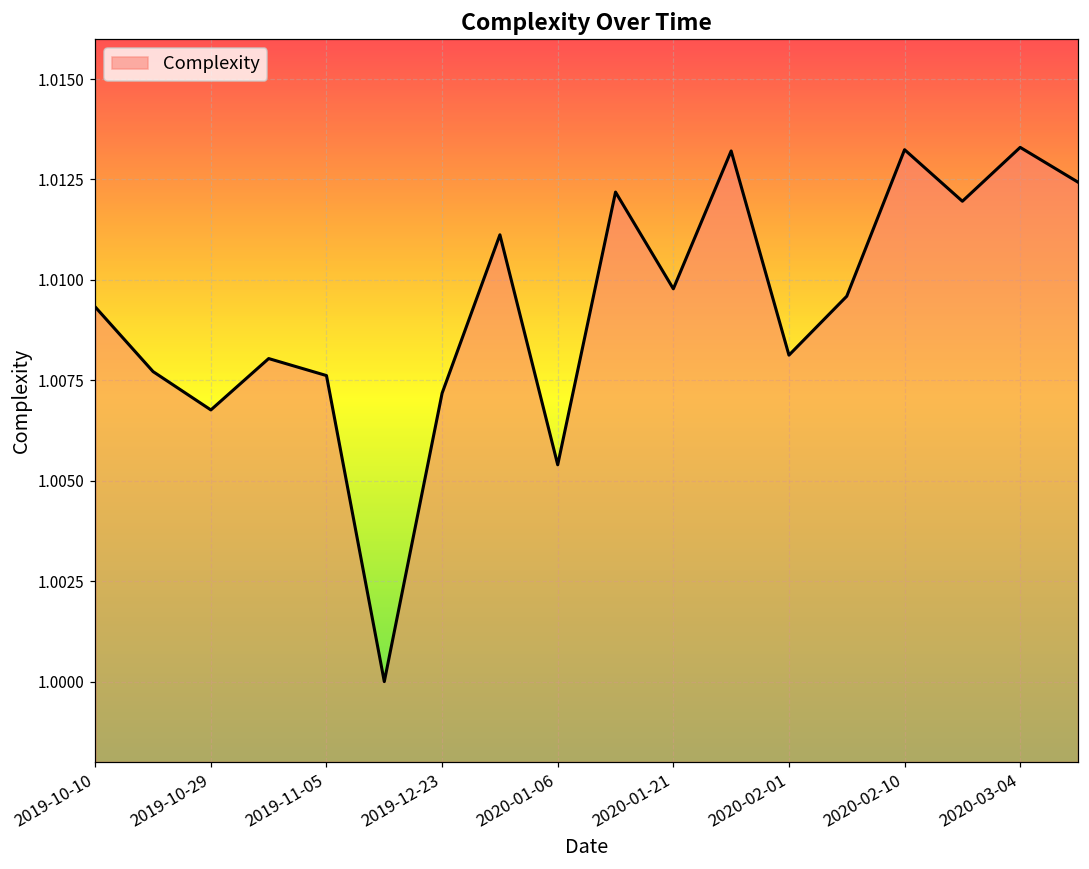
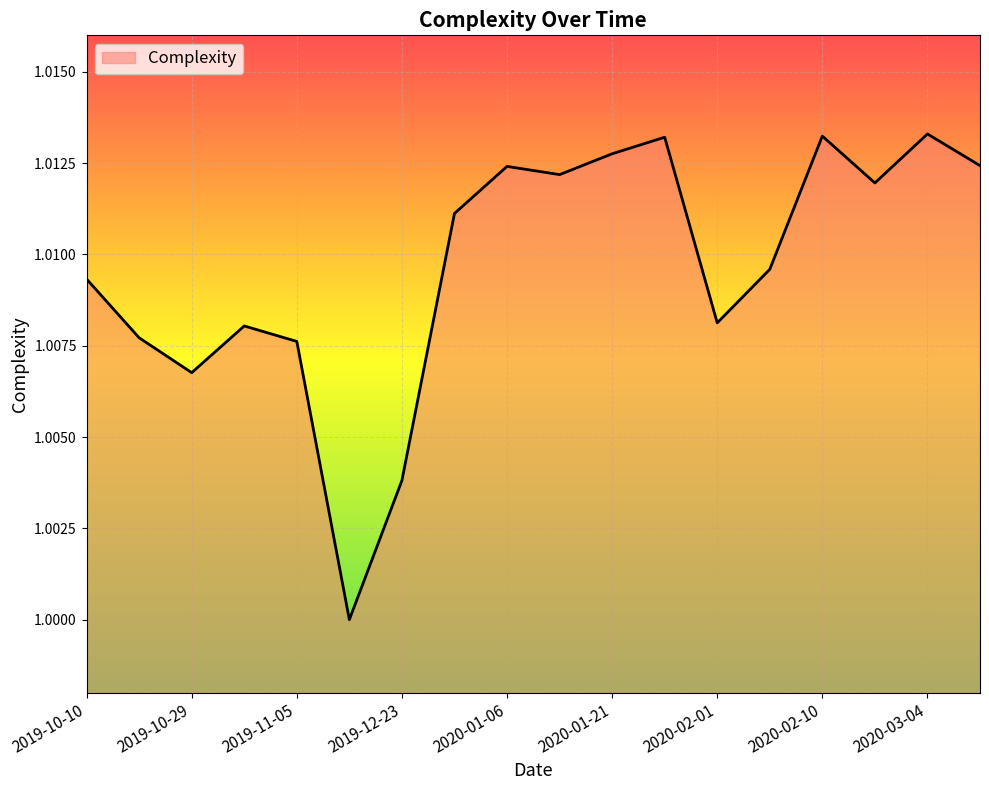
2019-12-23: 1.0072 -> 1.0038
2020-01-06: 1.0054 -> 1.0124
2020-01-21: 1.0098 -> 1.0128
